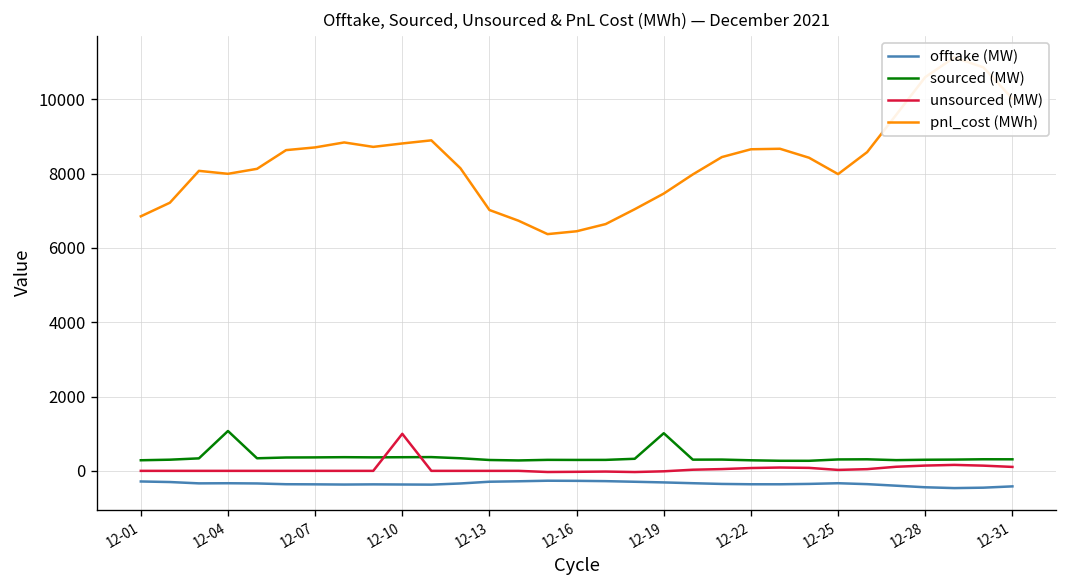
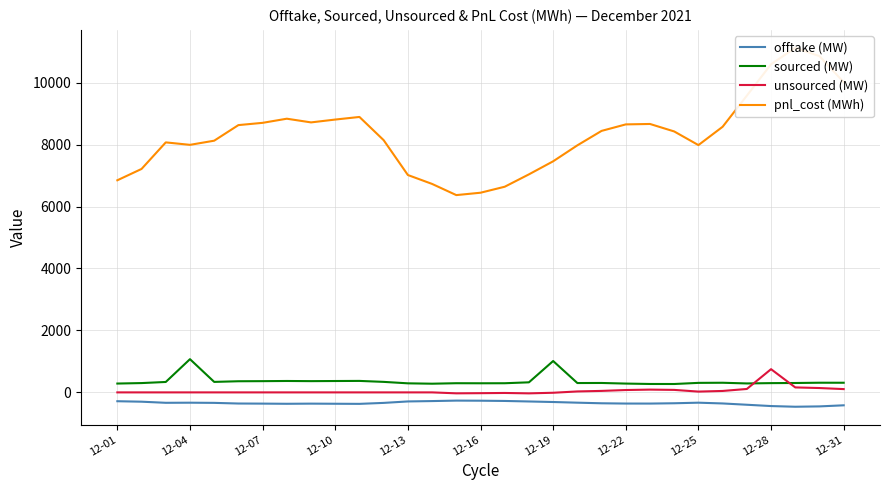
unsourced (MW), 12-10: 1000 -> 0
unsourced (MW), 12-28: 100 -> 700
